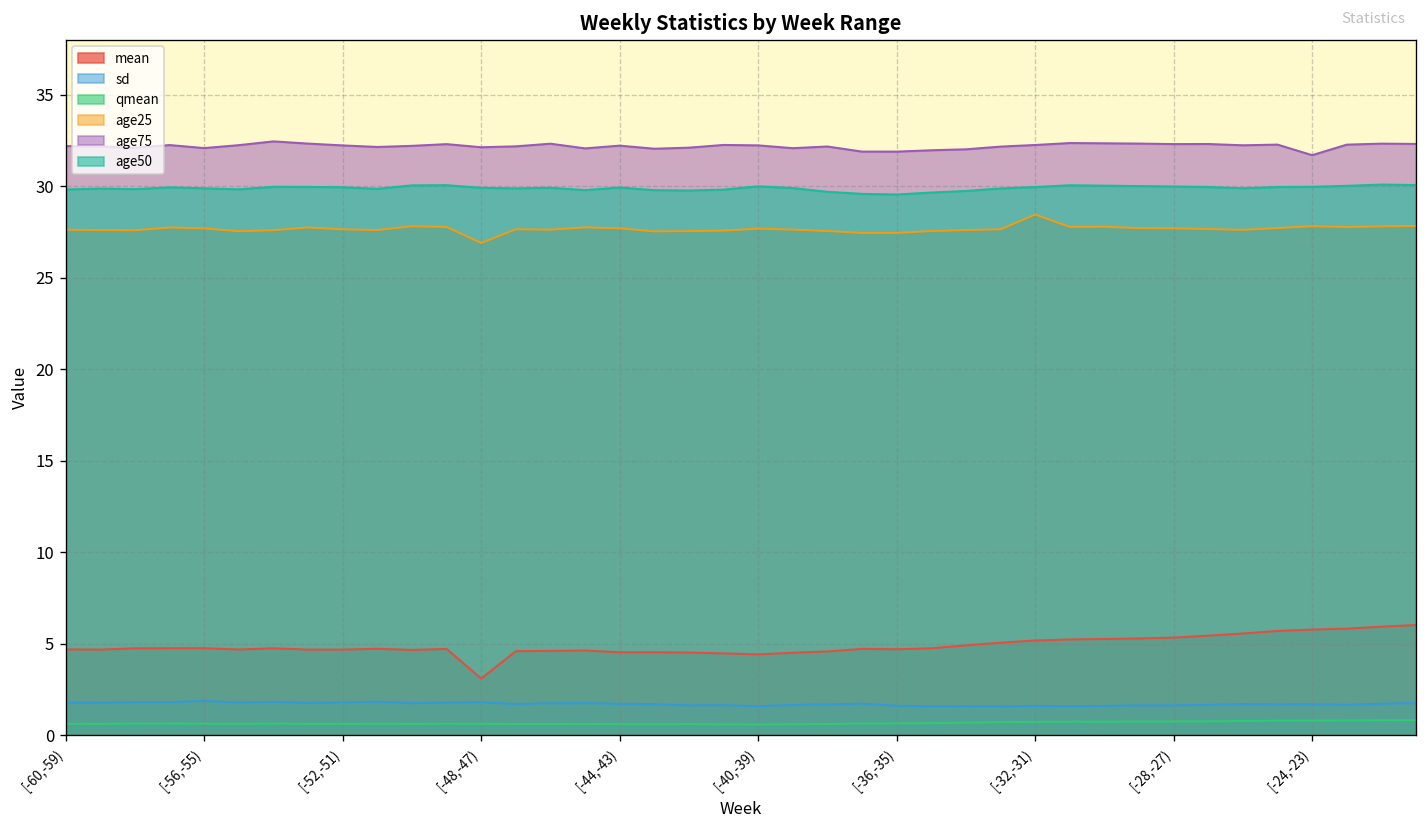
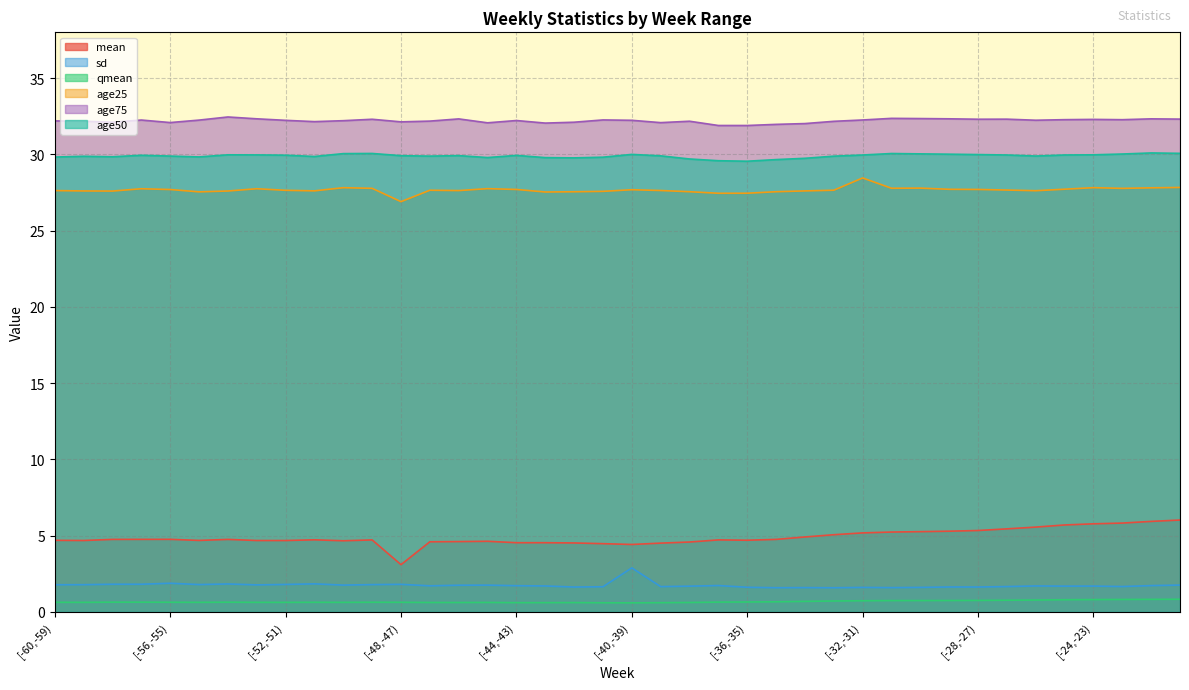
sd, [-40,-39): 1.6 -> 2.9
age75, [-24,-23): 31.7 -> 32.3
